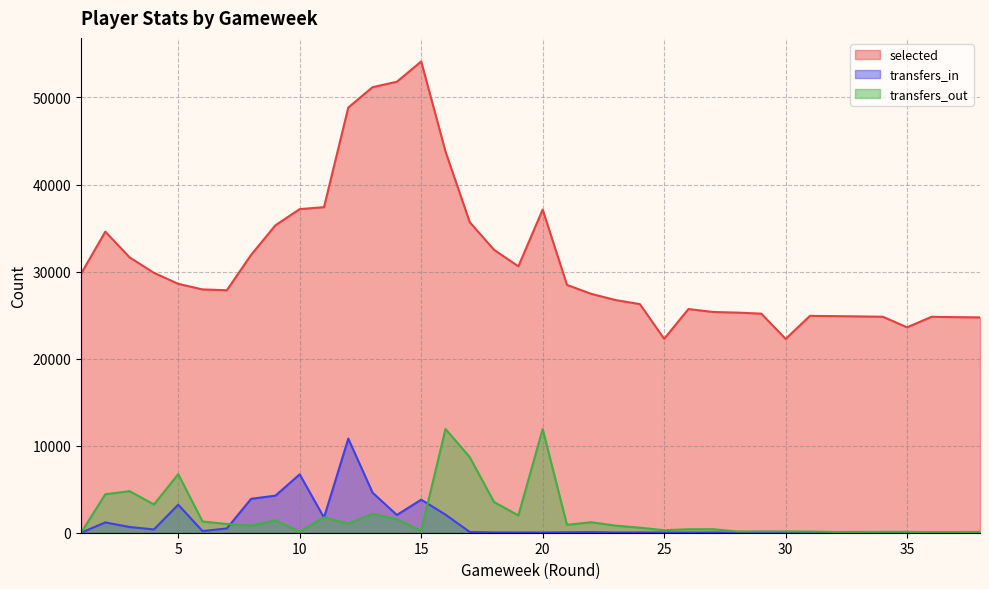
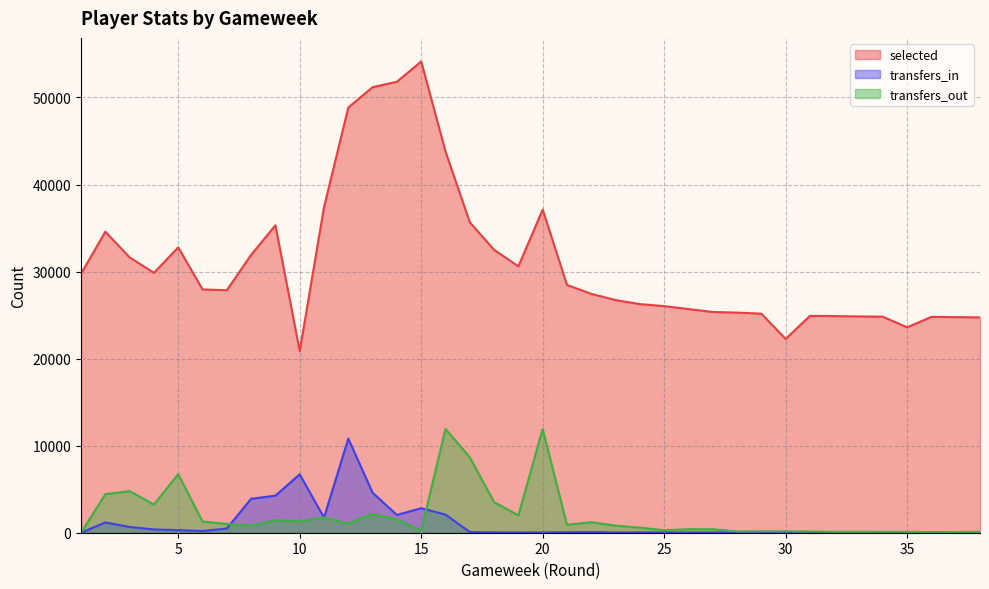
selected, 5: 29000 -> 33000
transfers_in, 5: 3000 -> 0
selected, 10: 37000 -> 21000
transfers_out, 10: 0 -> 1000
transfers_in, 15: 4000 -> 3000
selected, 25: 22000 -> 26000
